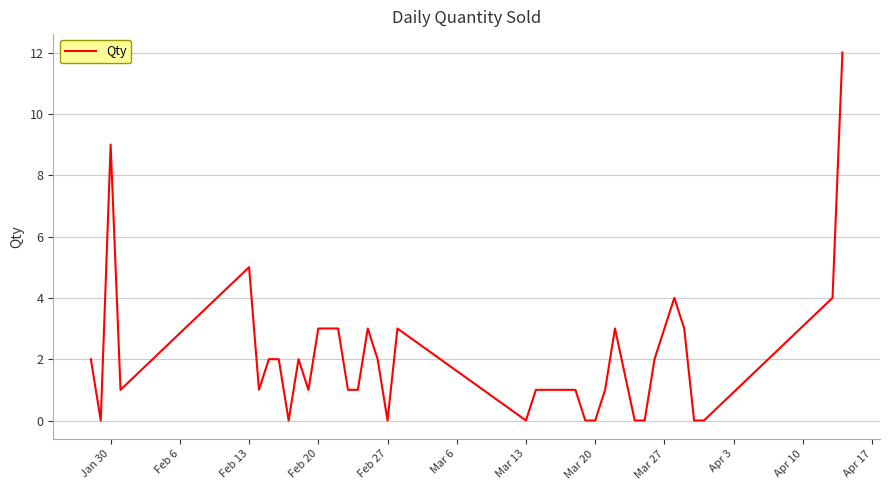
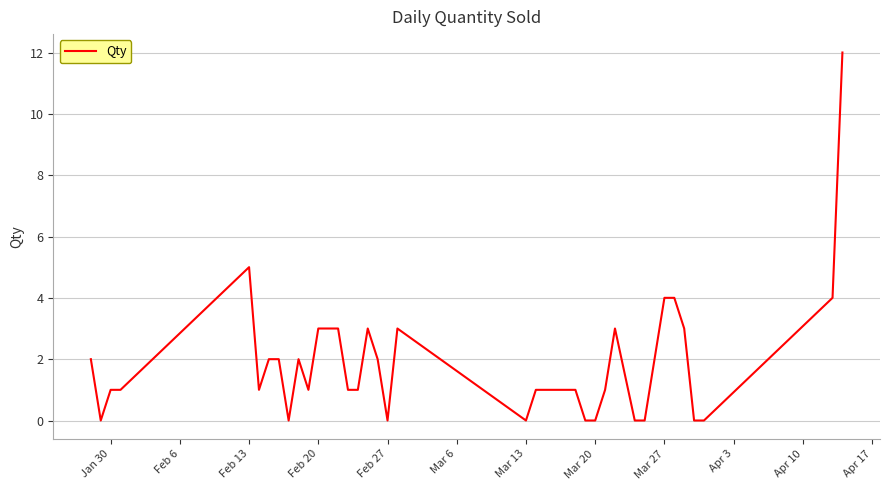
Jan 30: 9 -> 1
Mar 27: 3 -> 4
